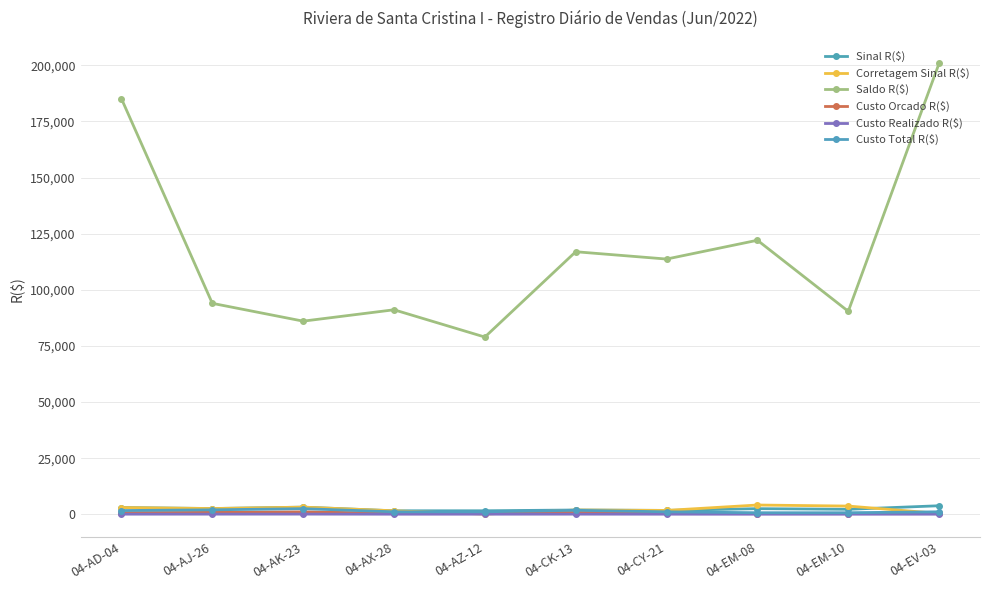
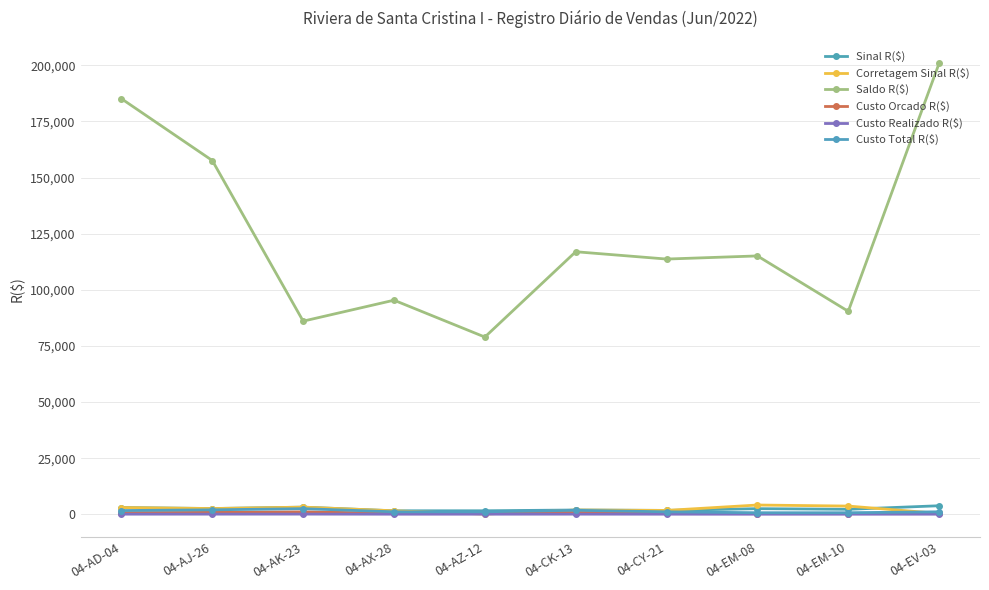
Saldo R($), 04-AJ-26: 94,000 -> 158,000
Saldo R($), 04-AX-28: 91,000 -> 95,000
Saldo R($), 04-EM-08: 122,000 -> 115,000
